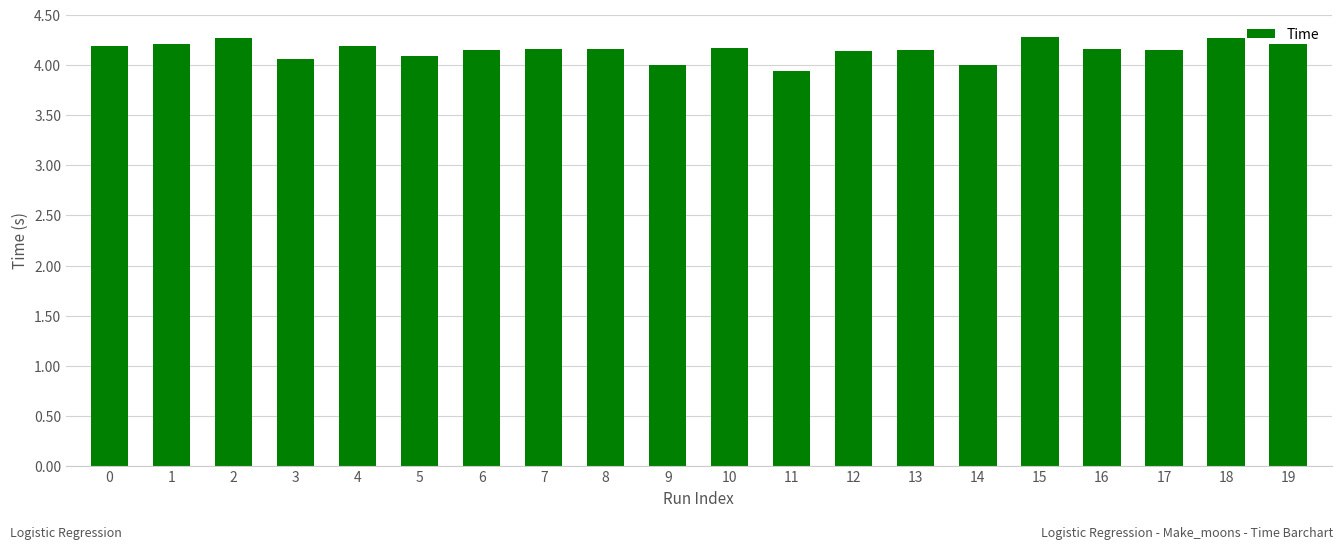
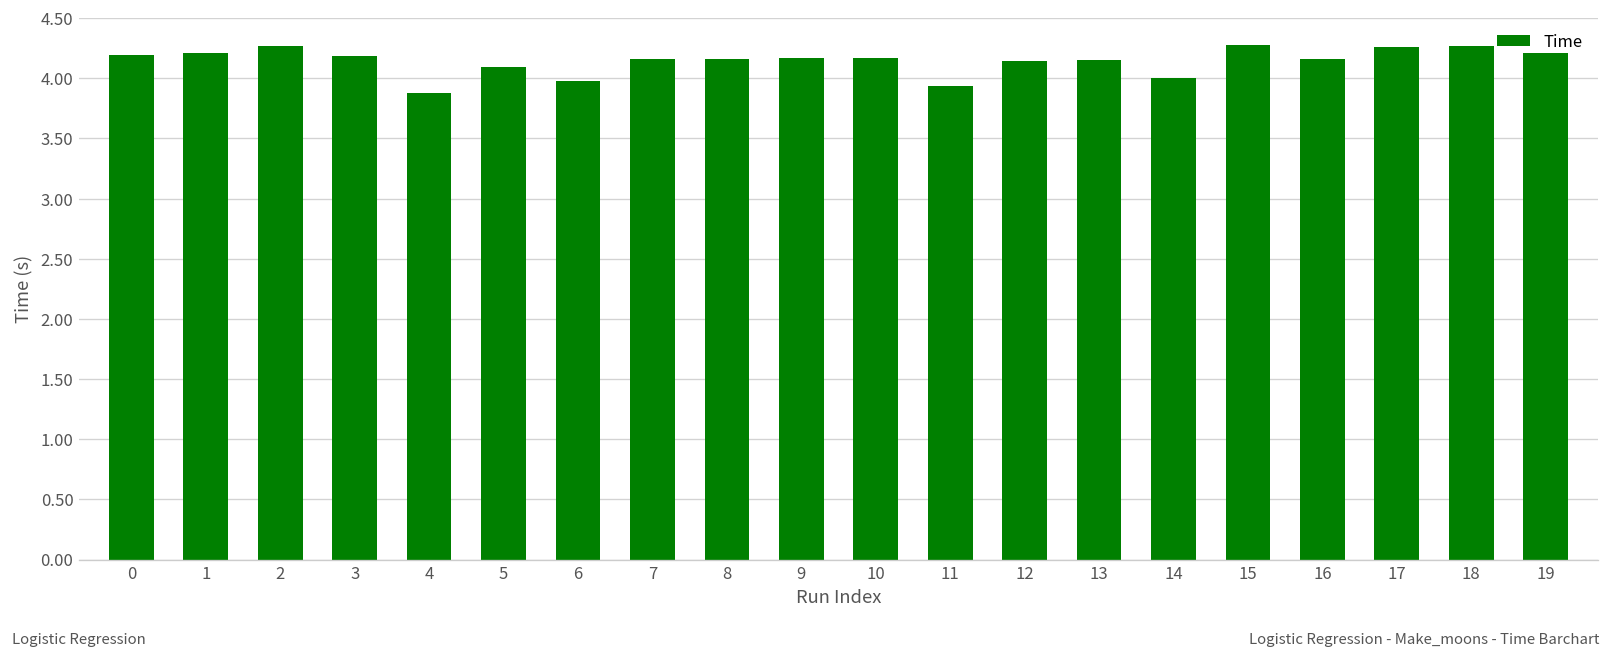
3: 4.06 -> 4.18
4: 4.19 -> 3.88
6: 4.15 -> 3.97
9: 4.00 -> 4.17
17: 4.15 -> 4.26
